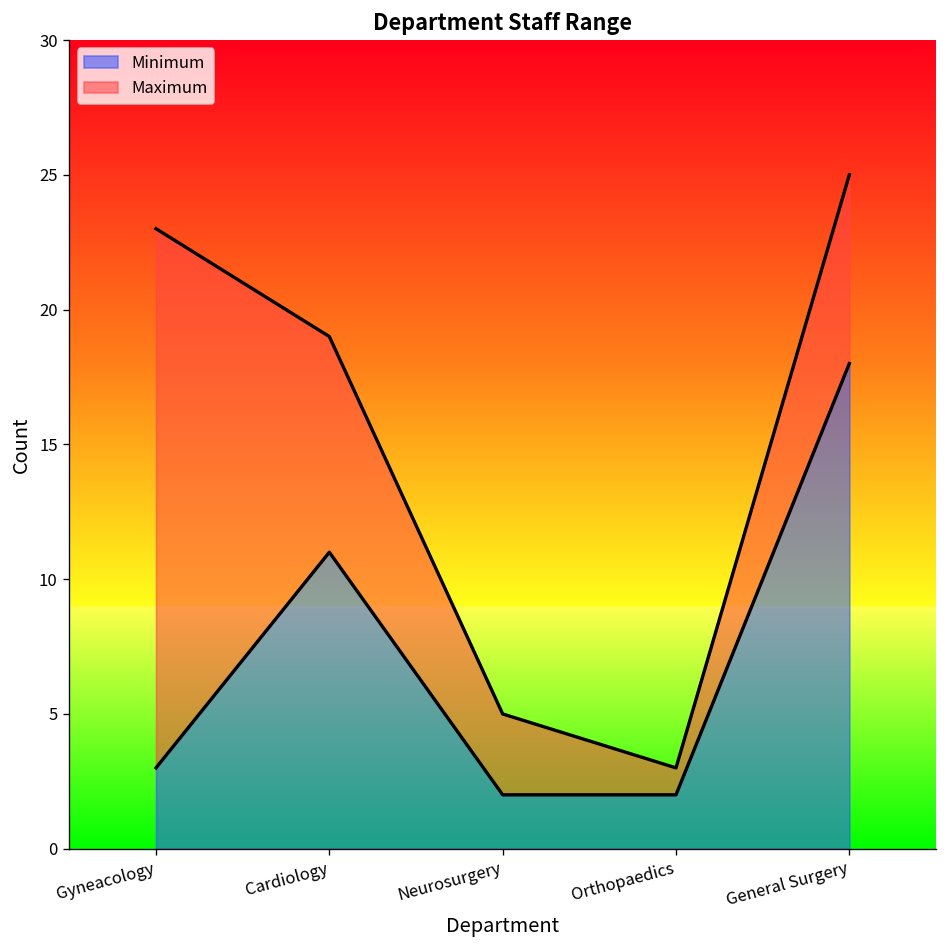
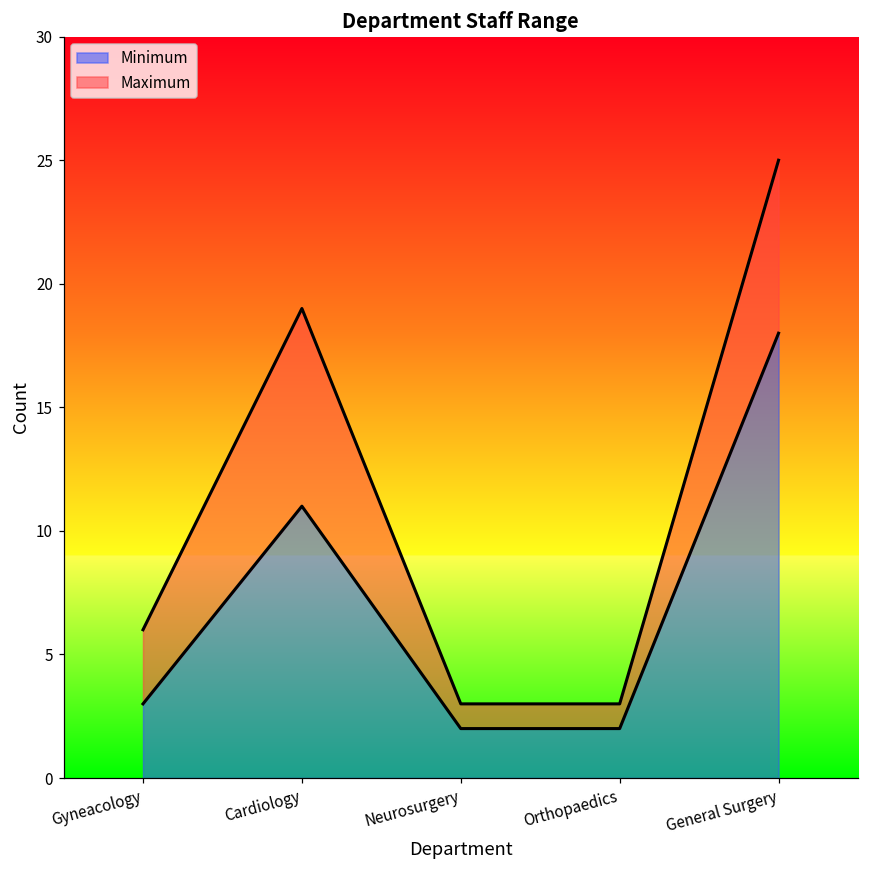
Maximum, Gyneacology: 23 -> 6
Maximum, Neurosurgery: 5 -> 3
